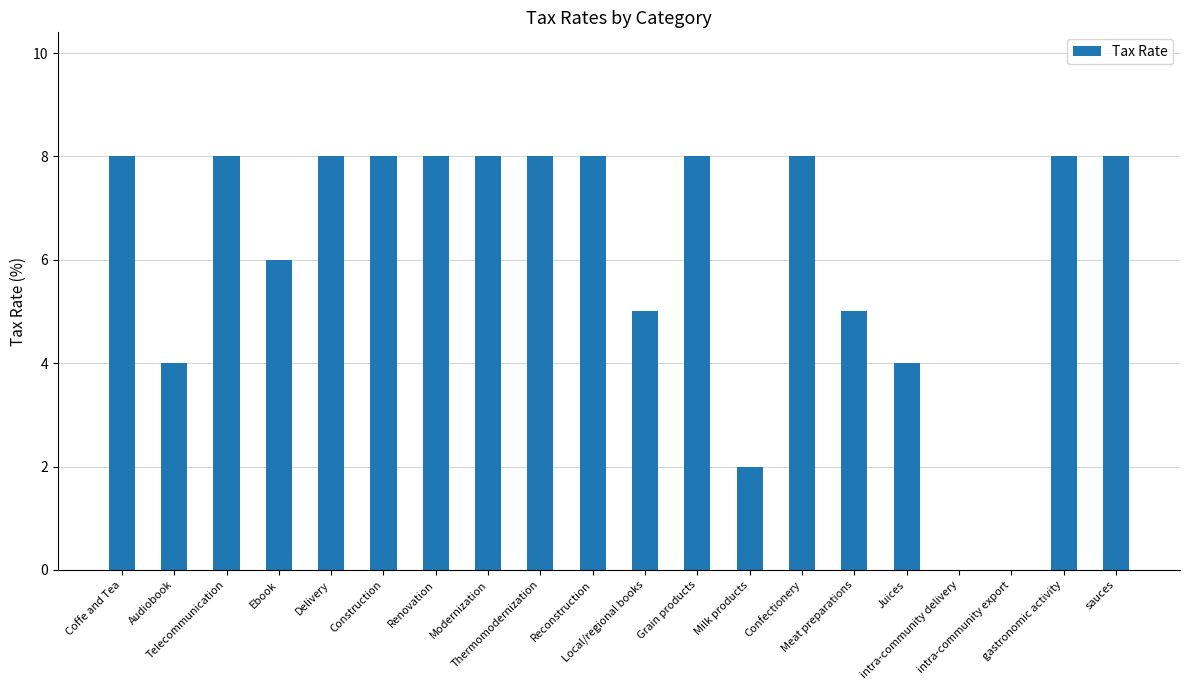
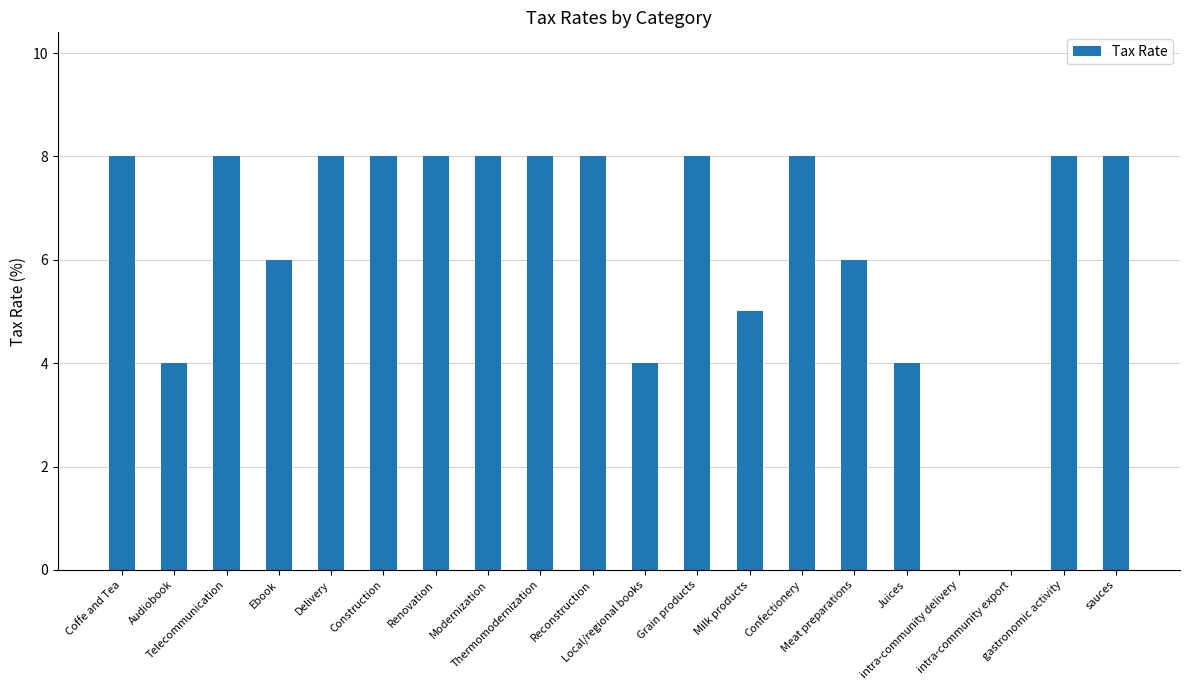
Local/regional books: 5 -> 4
Milk products: 2 -> 5
Meat preparations: 5 -> 6
